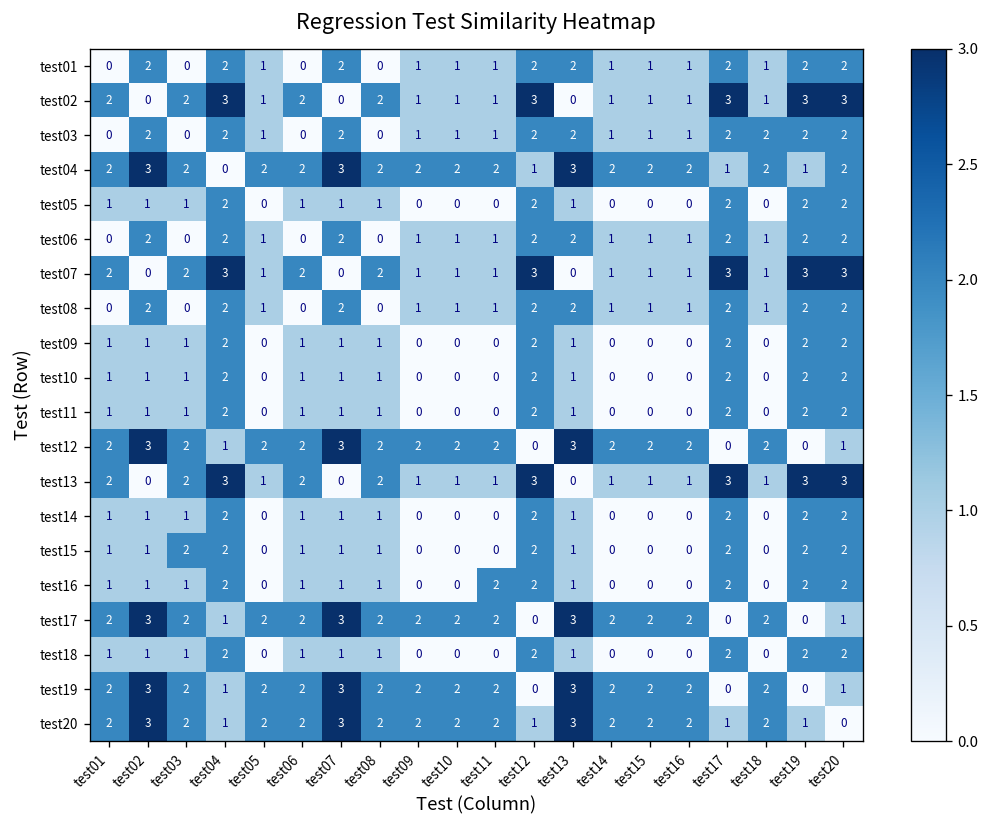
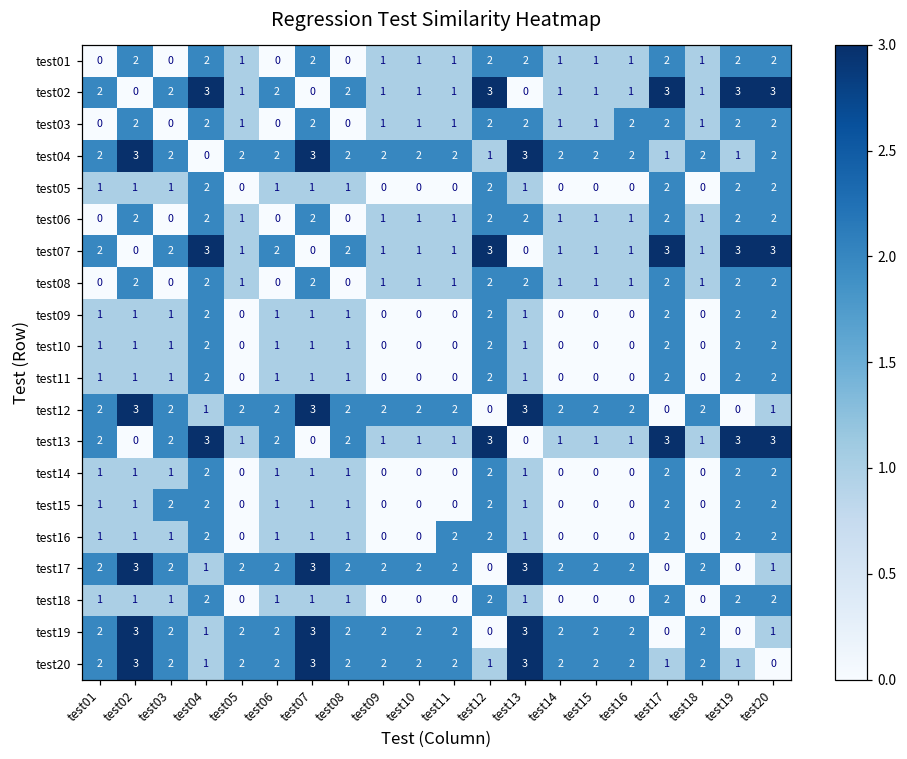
test03, test16: 1 -> 2
test03, test18: 2 -> 1
